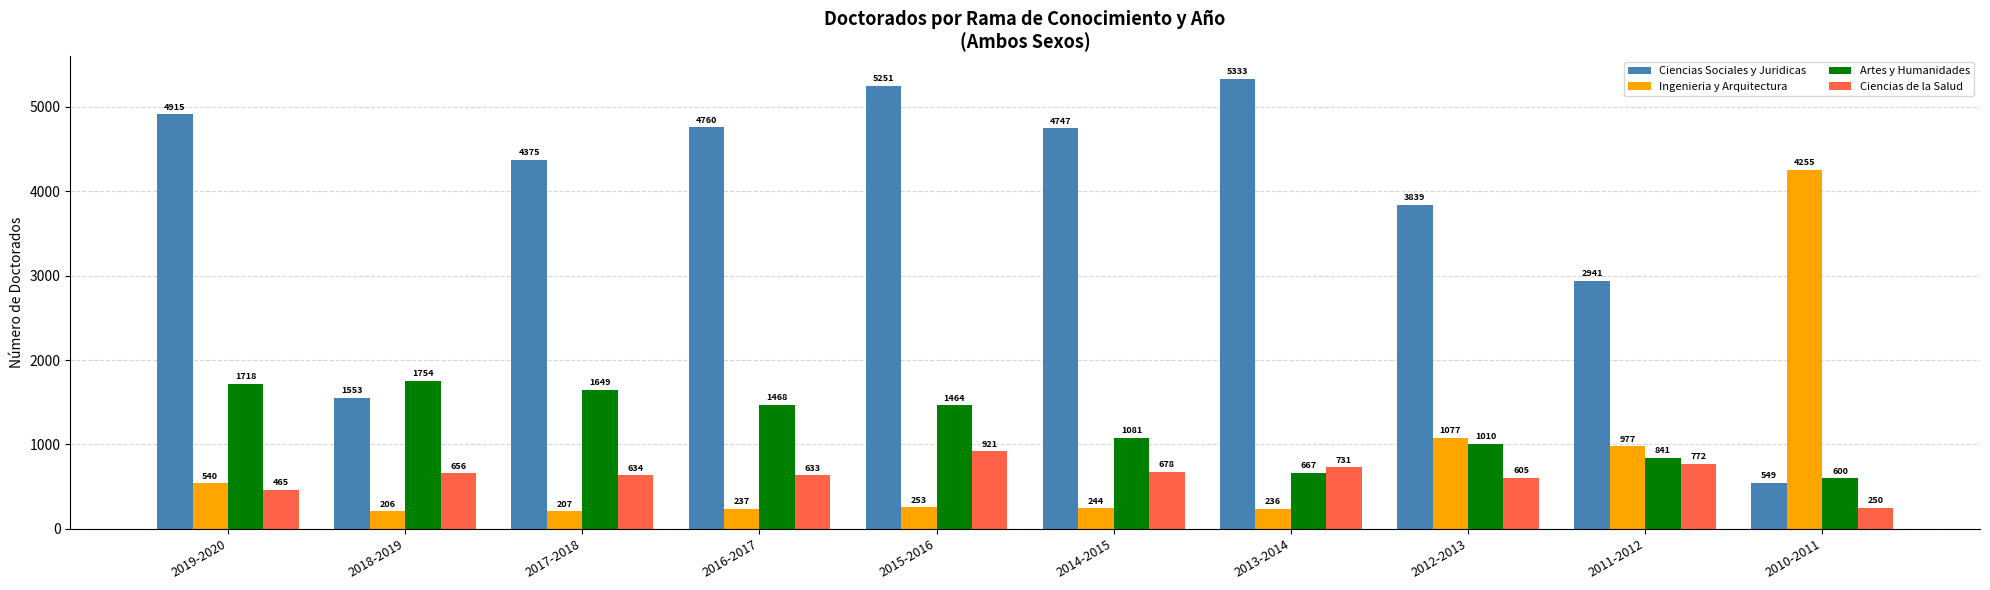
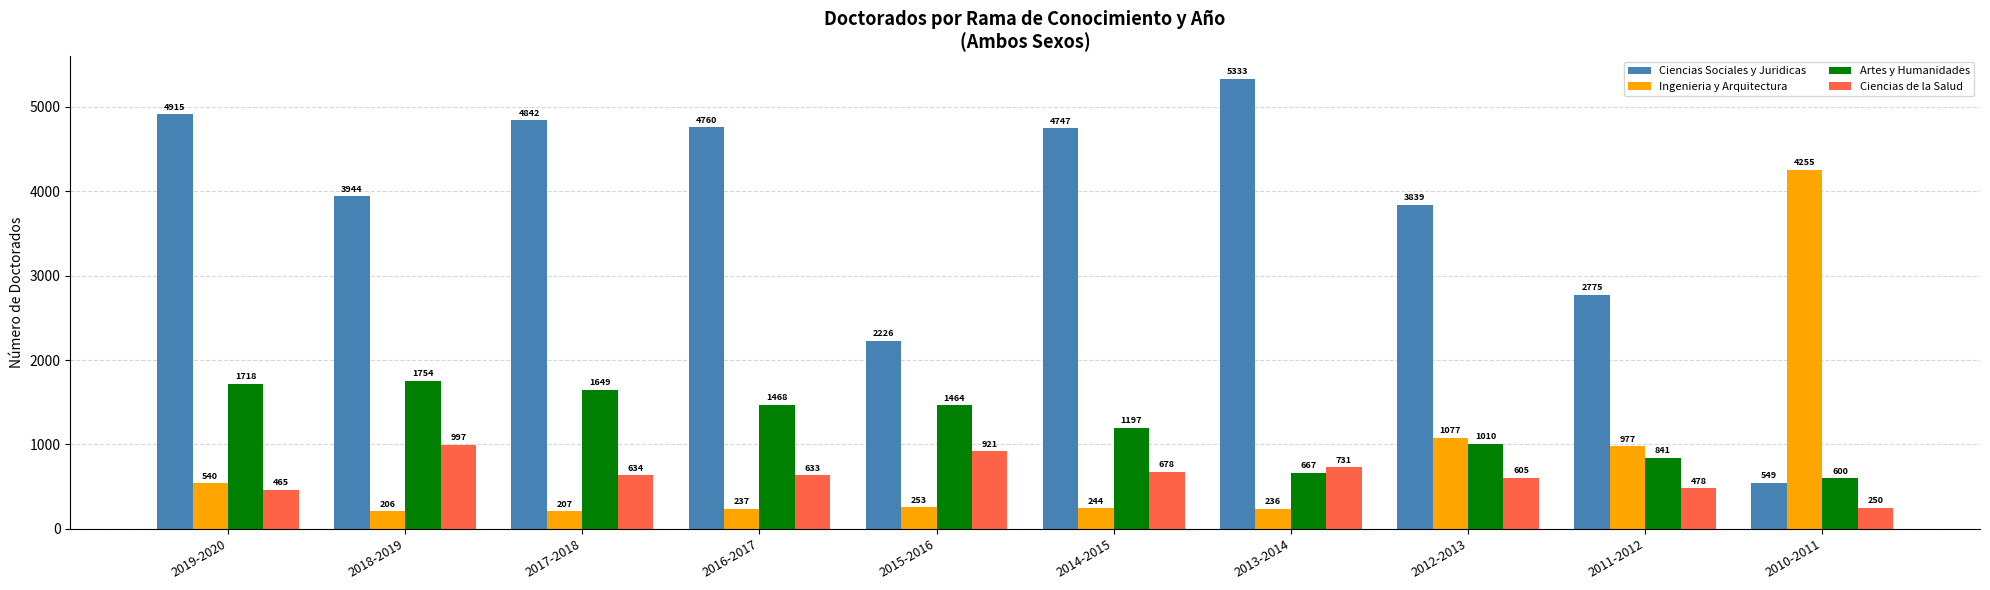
Ciencias Sociales y Juridicas, 2018-2019: 1553 -> 3944
Ciencias de la Salud, 2018-2019: 656 -> 997
Ciencias Sociales y Juridicas, 2017-2018: 4375 -> 4842
Ciencias Sociales y Juridicas, 2015-2016: 5251 -> 2226
Artes y Humanidades, 2014-2015: 1081 -> 1197
Ciencias Sociales y Juridicas, 2011-2012: 2941 -> 2775
Ciencias de la Salud, 2011-2012: 772 -> 478
